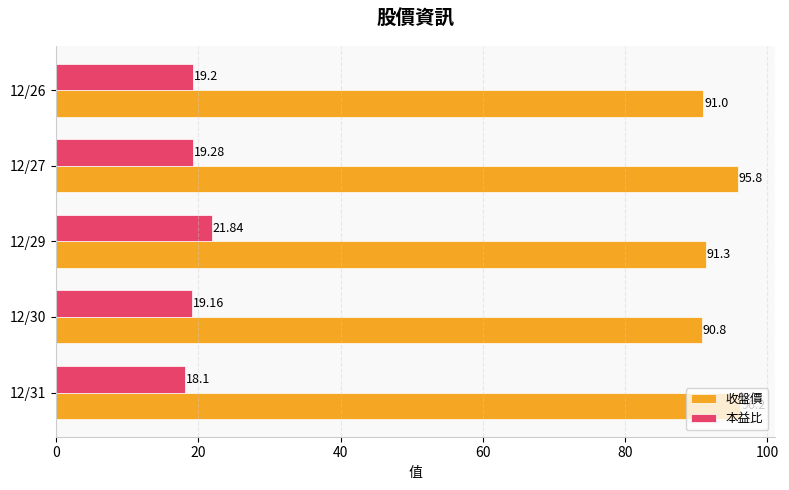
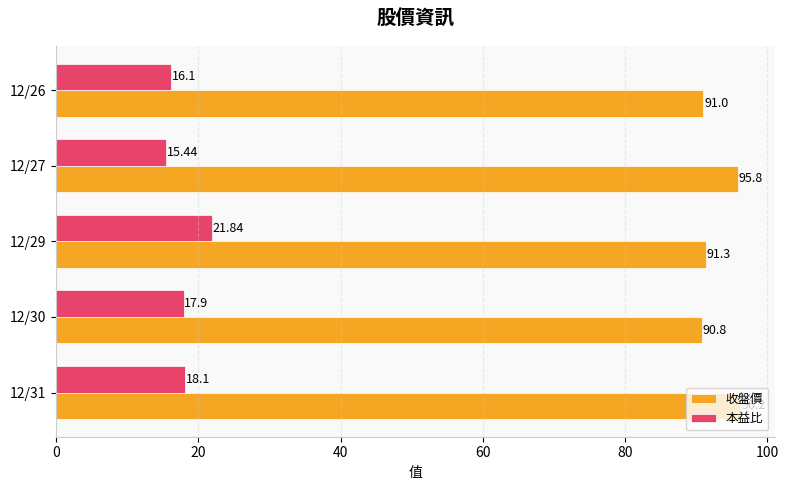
本益比, 12/26: 19.2 -> 16.1
本益比, 12/27: 19.28 -> 15.44
本益比, 12/30: 19.16 -> 17.9
